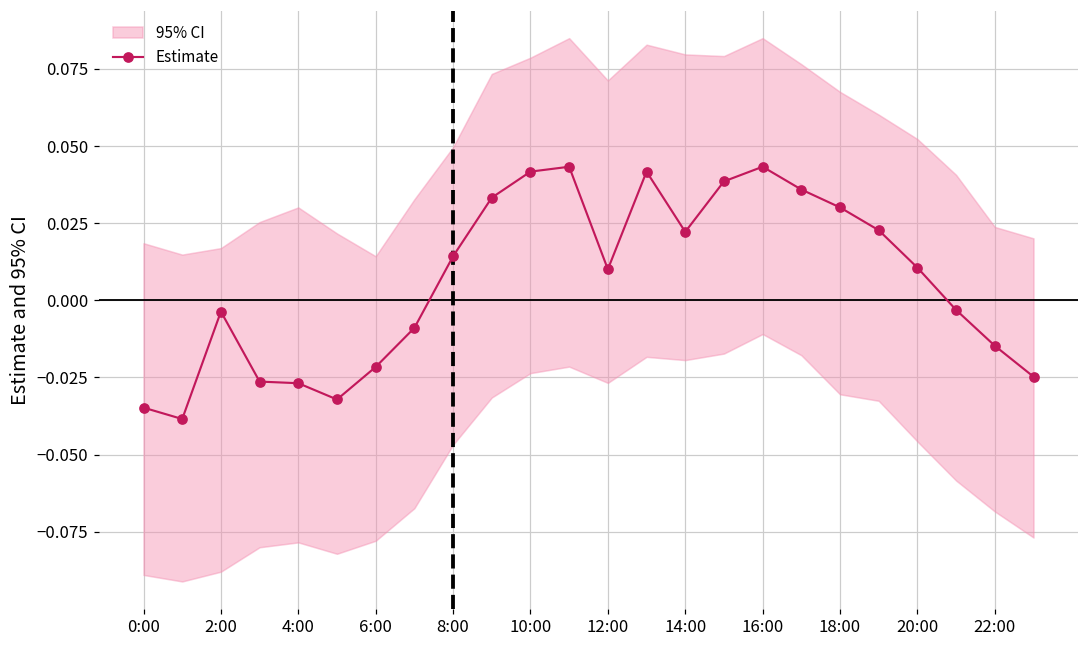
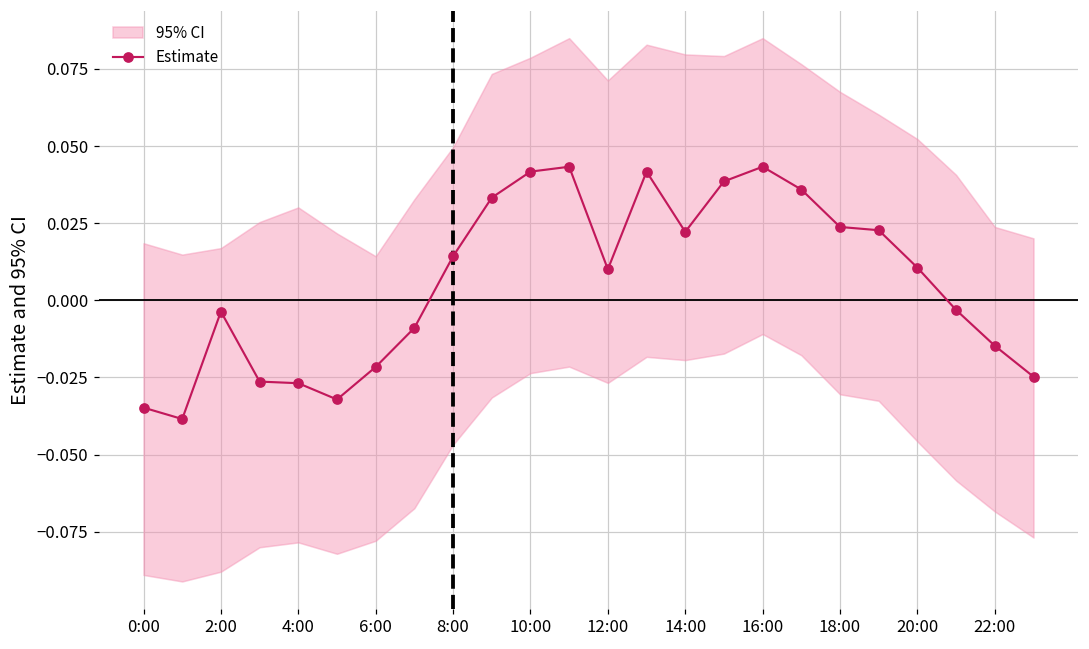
Estimate, 18:00: 0.030 -> 0.024
